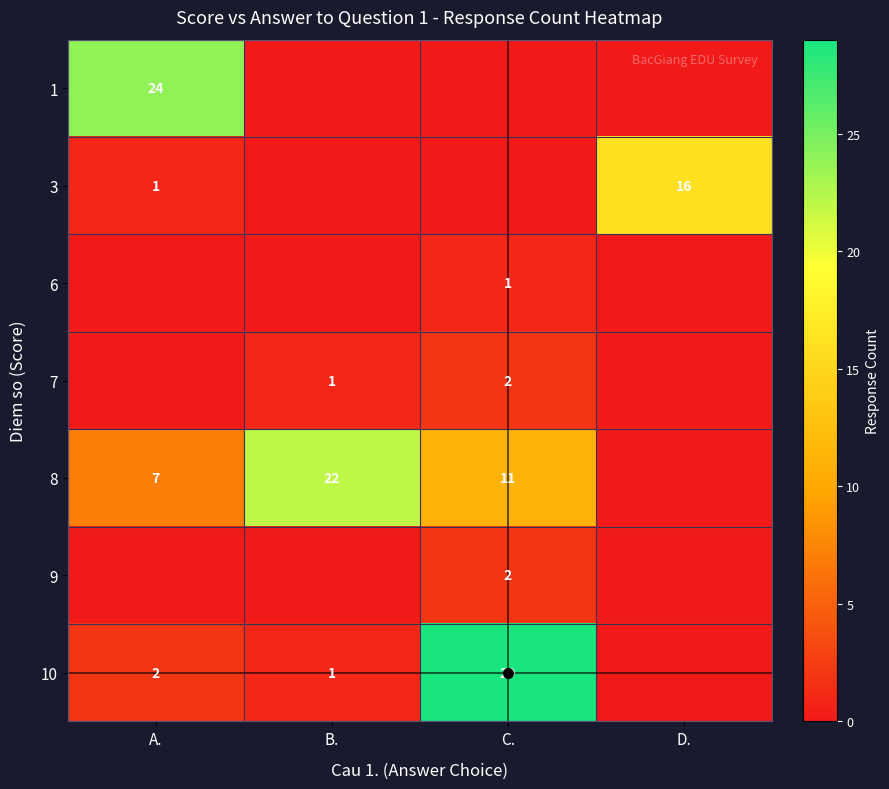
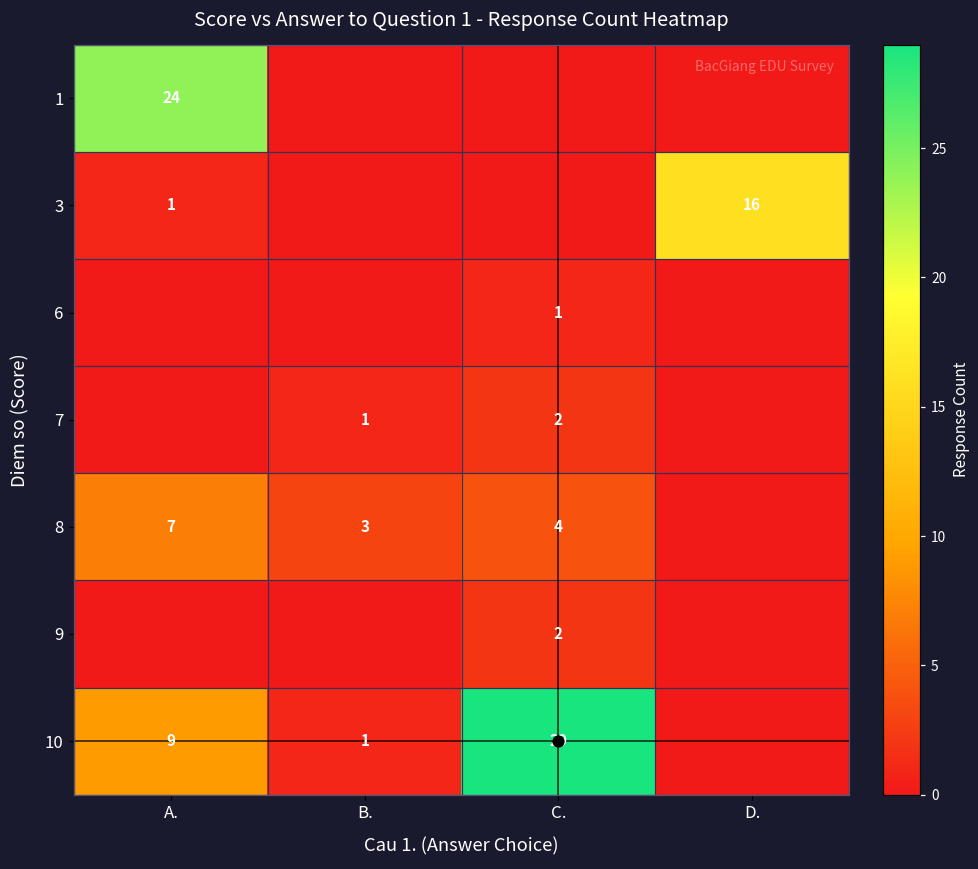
8, B.: 22 -> 3
8, C.: 11 -> 4
10, A.: 2 -> 9
